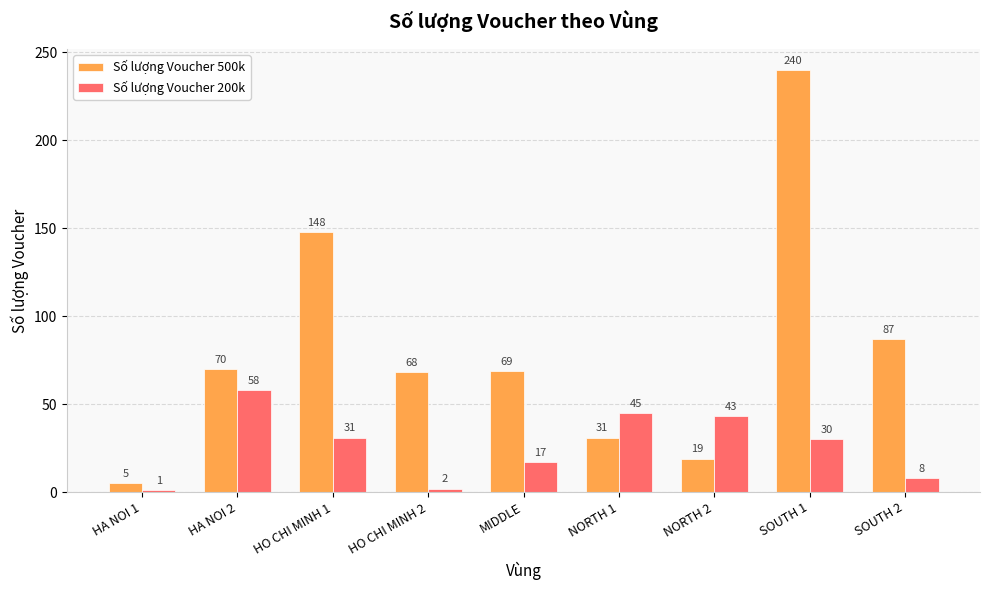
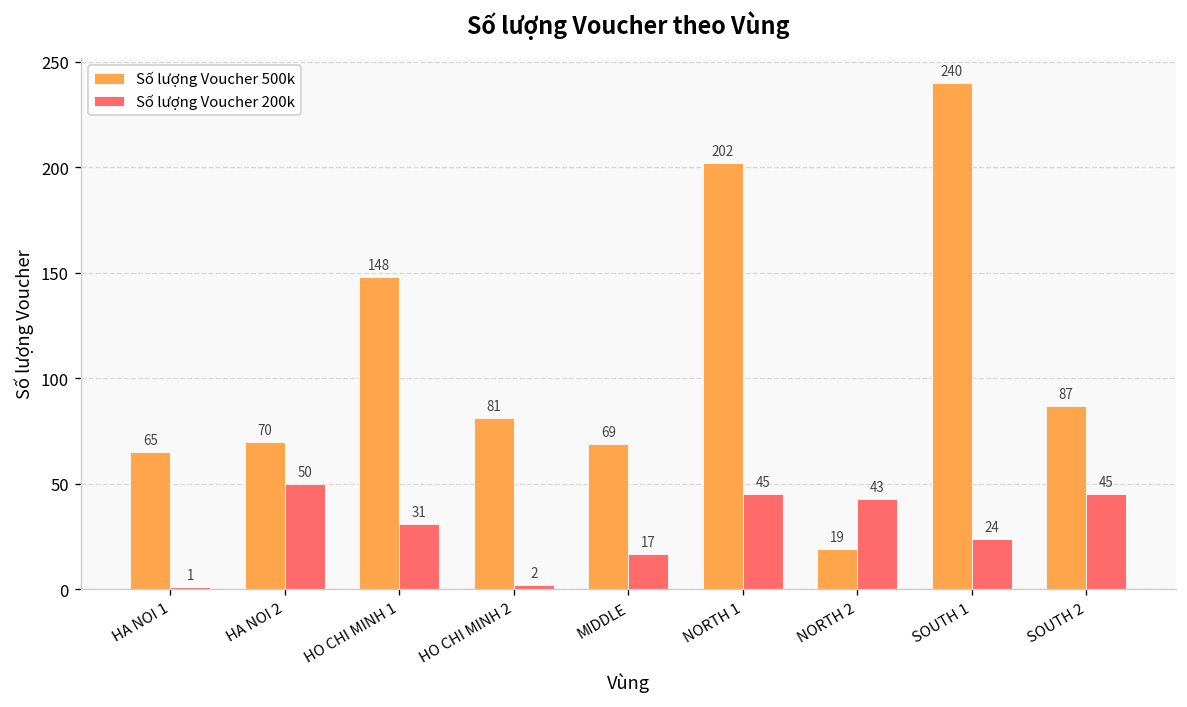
Số lượng Voucher 500k, HA NOI 1: 5 -> 65
Số lượng Voucher 200k, HA NOI 2: 58 -> 50
Số lượng Voucher 500k, HO CHI MINH 2: 68 -> 81
Số lượng Voucher 500k, NORTH 1: 31 -> 202
Số lượng Voucher 200k, SOUTH 1: 30 -> 24
Số lượng Voucher 200k, SOUTH 2: 8 -> 45
